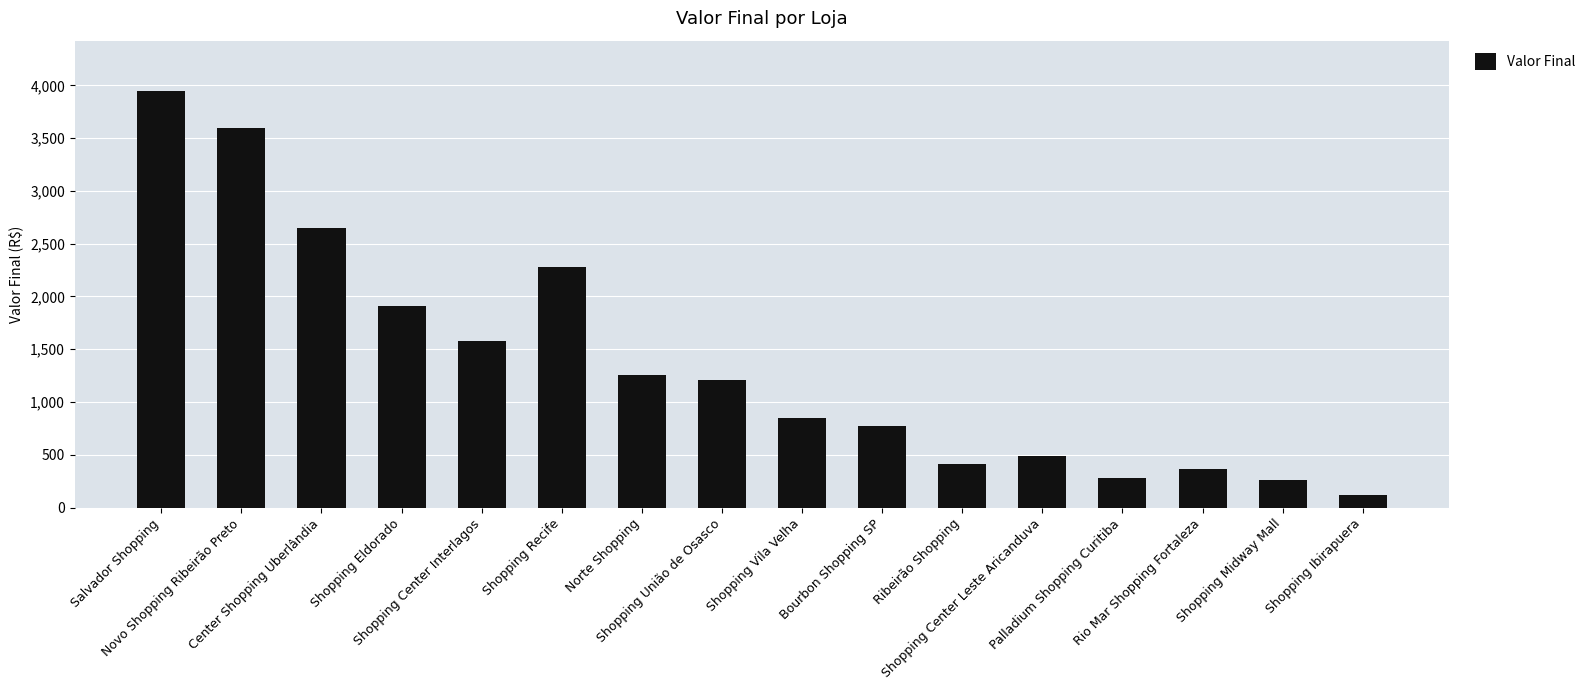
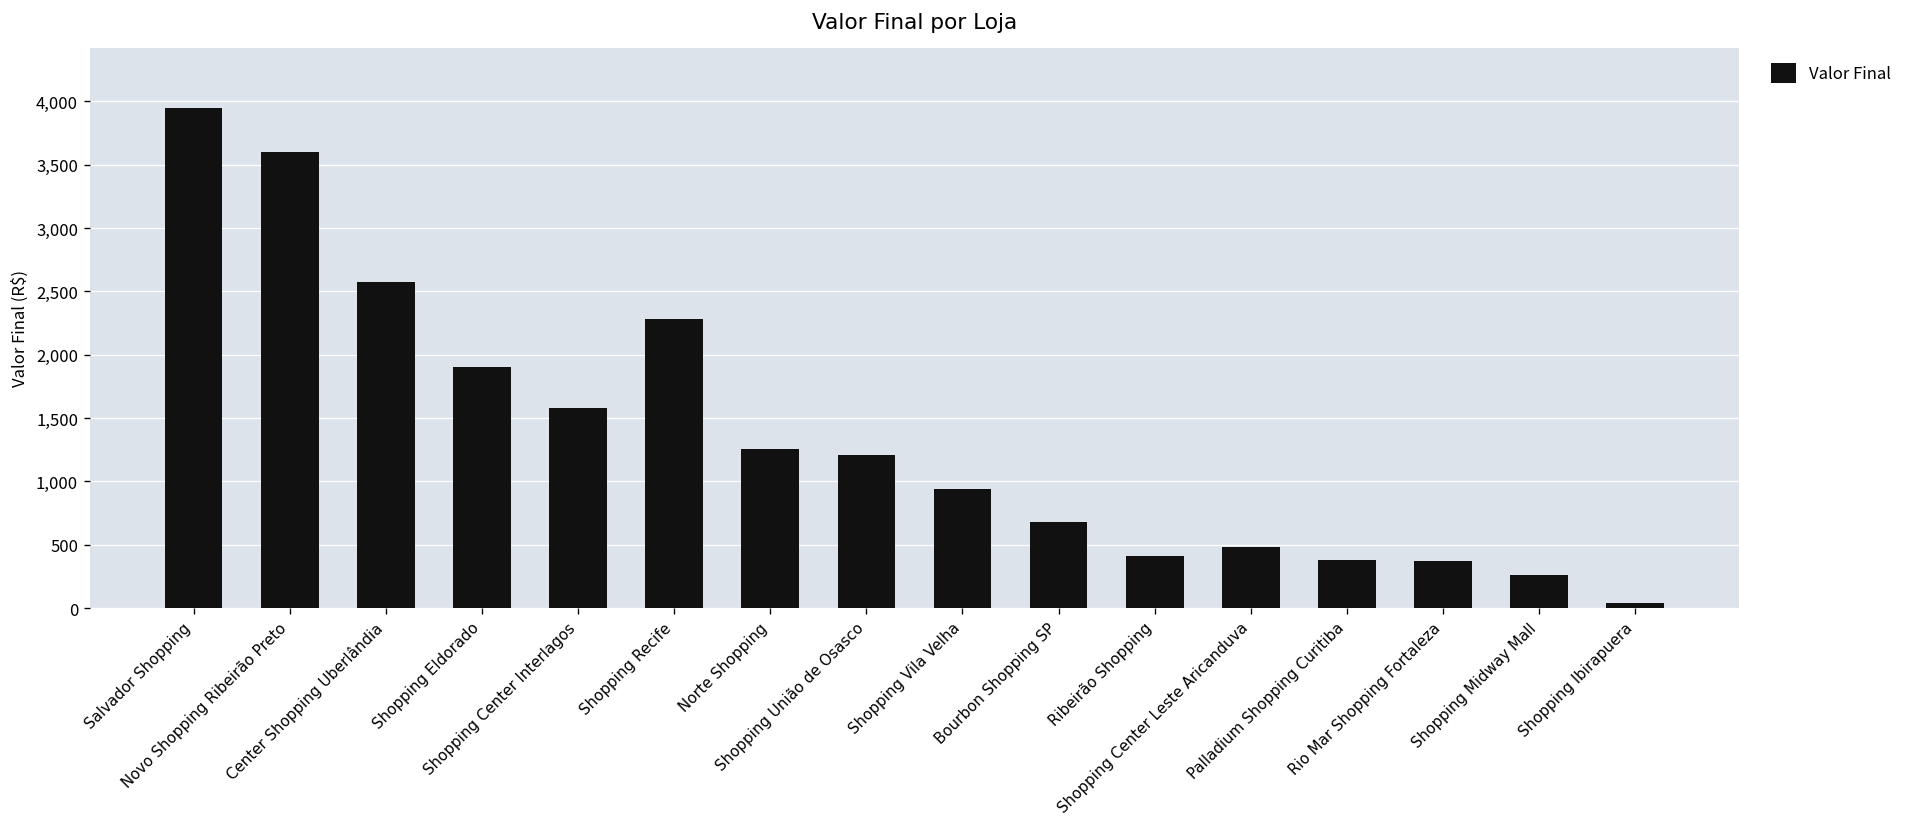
Center Shopping Uberlândia: 2,650 -> 2,580
Shopping Vila Velha: 850 -> 940
Bourbon Shopping SP: 770 -> 680
Palladium Shopping Curitiba: 280 -> 380
Shopping Ibirapuera: 120 -> 40
